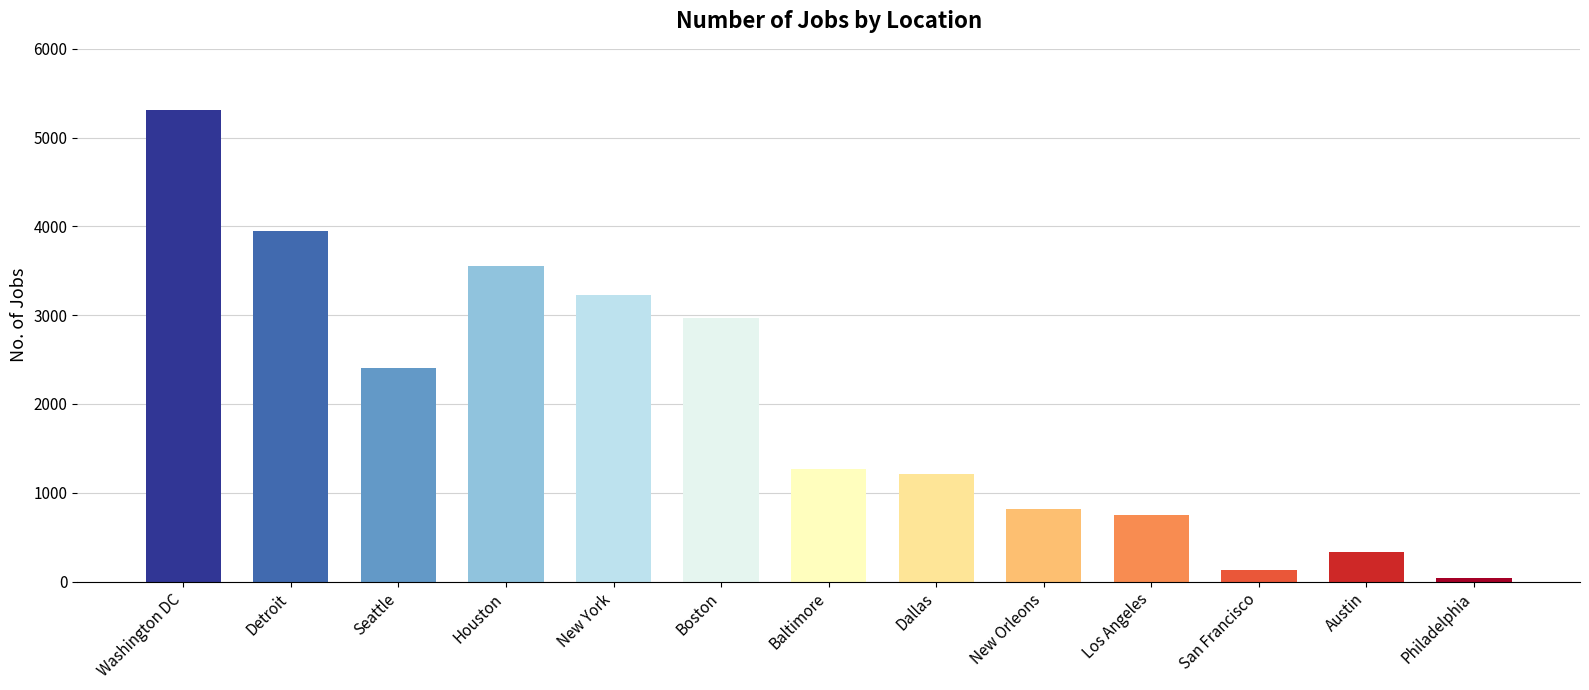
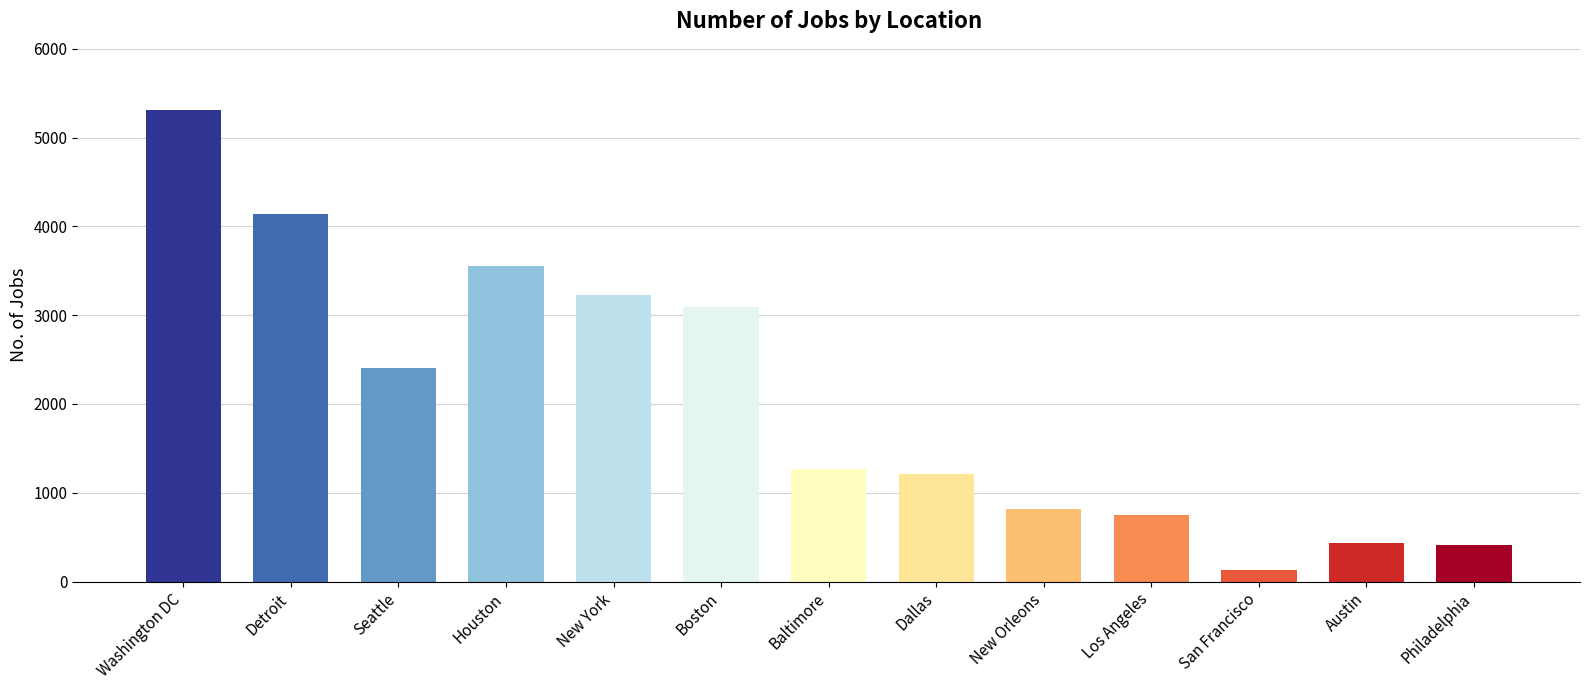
Detroit: 3900 -> 4100
Boston: 3000 -> 3100
Austin: 300 -> 400
Philadelphia: 0 -> 400
